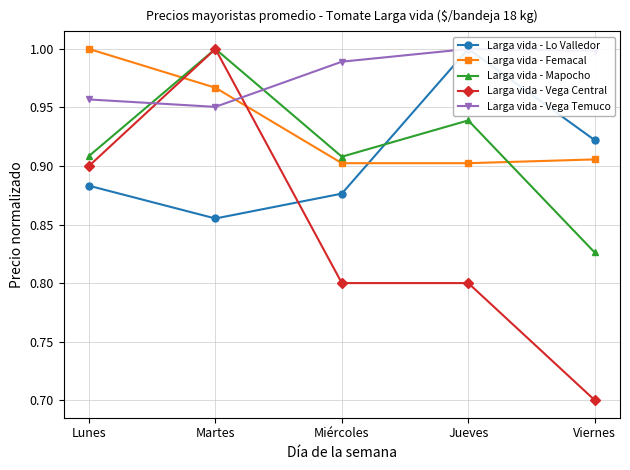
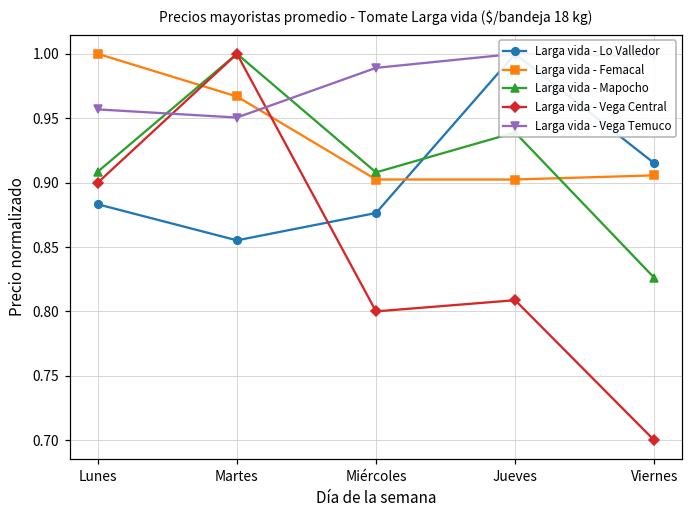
Larga vida - Vega Central, Jueves: 0.800 -> 0.809
Larga vida - Lo Valledor, Viernes: 0.922 -> 0.915
